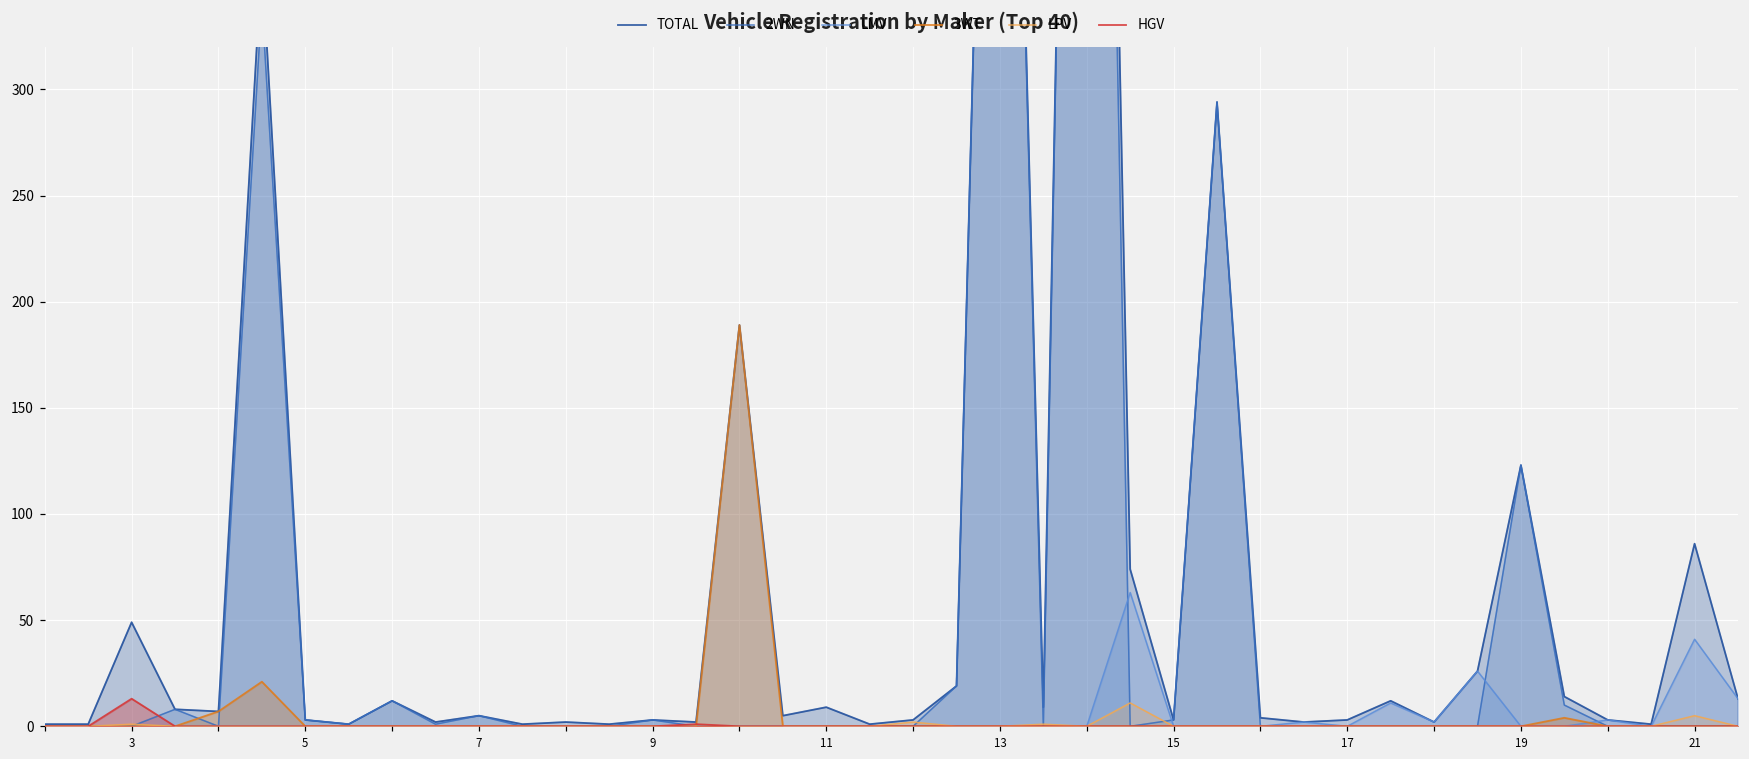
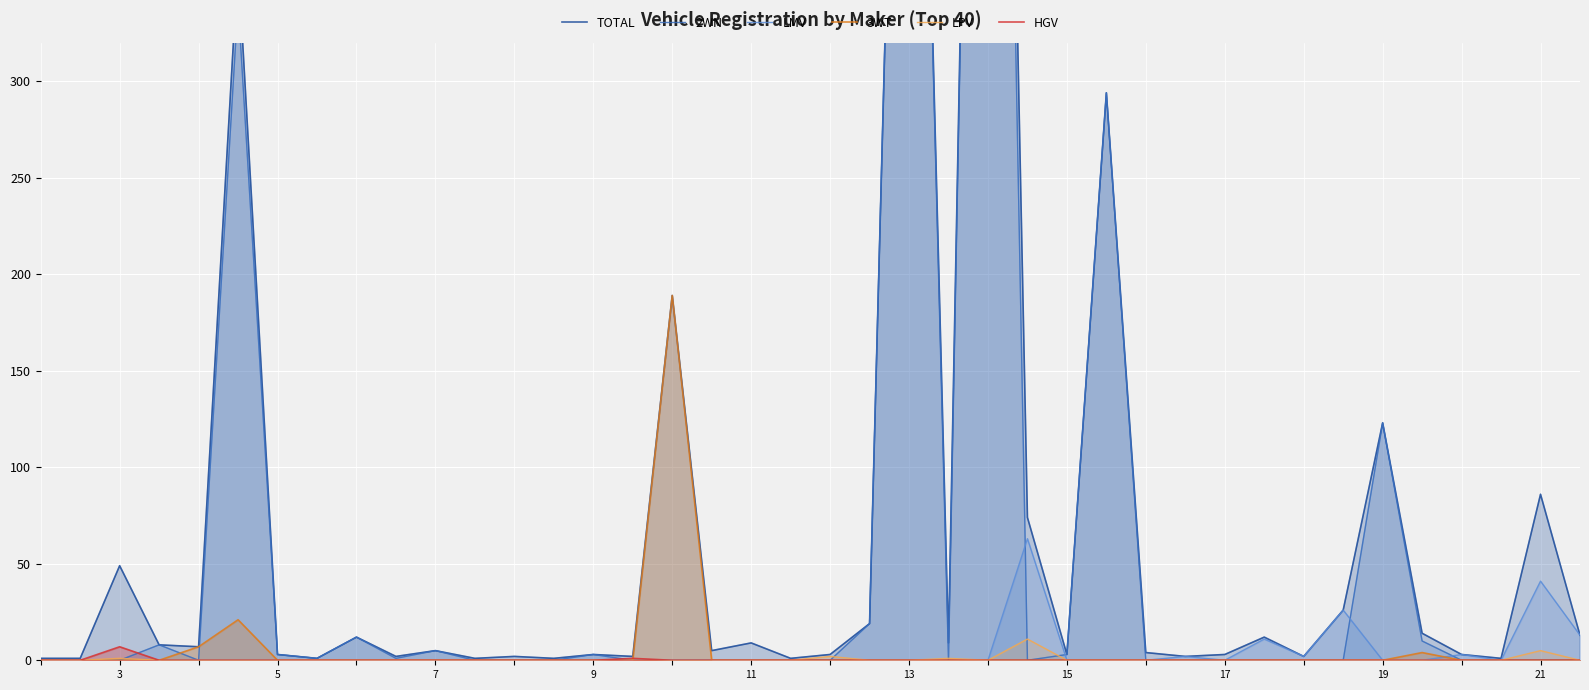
HGV, 3: 13 -> 7
